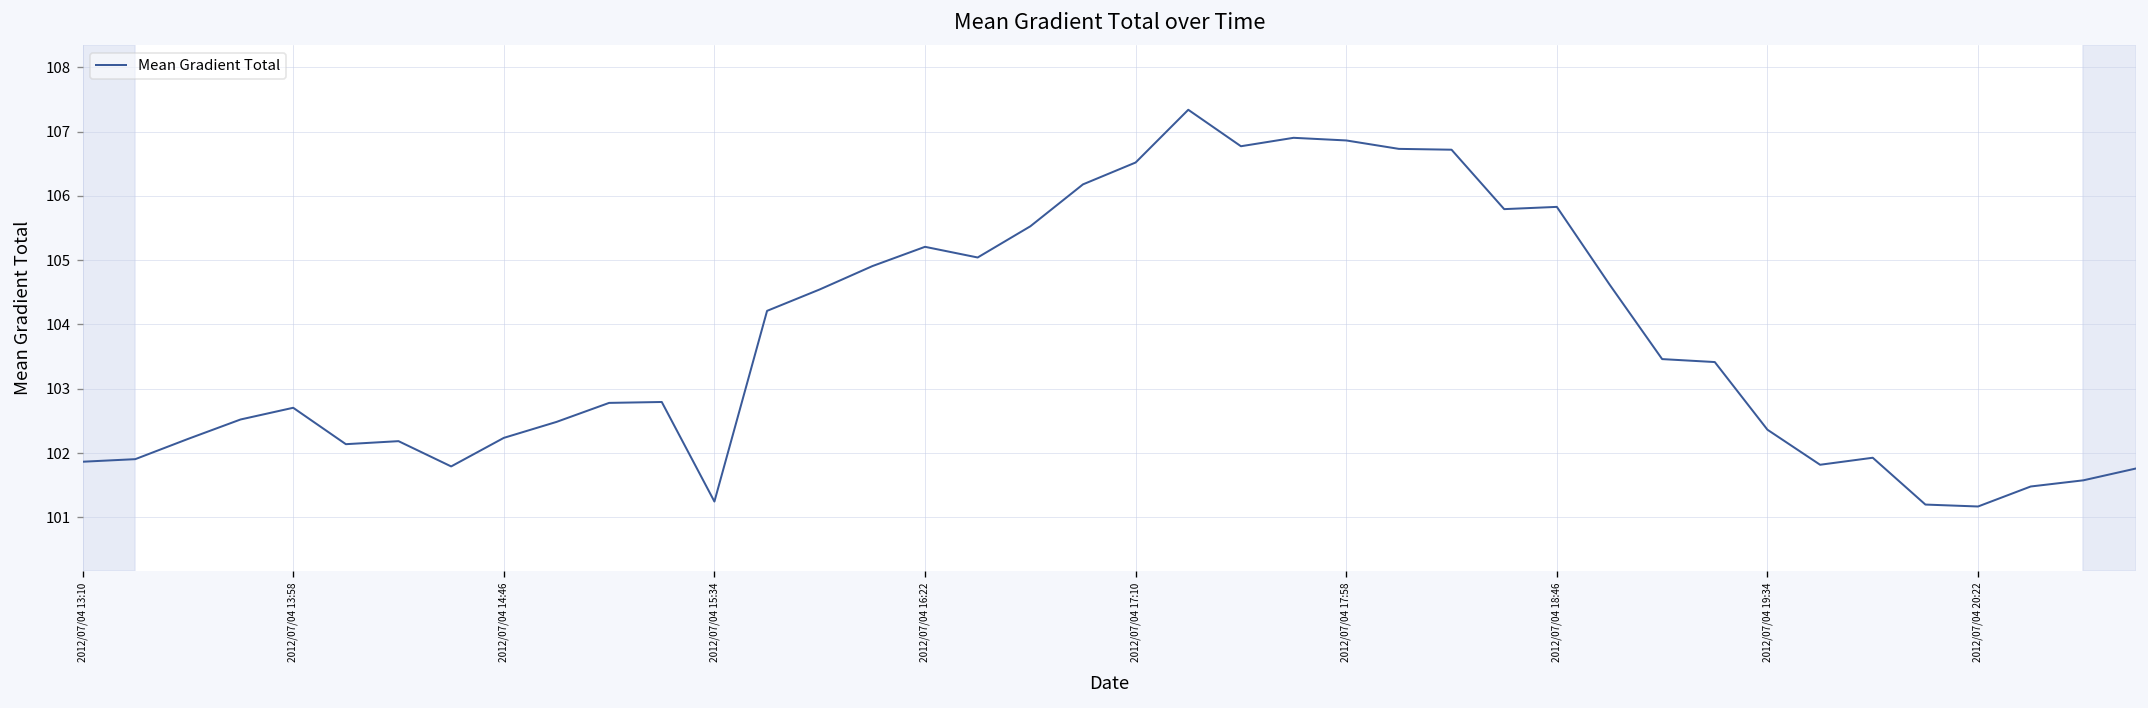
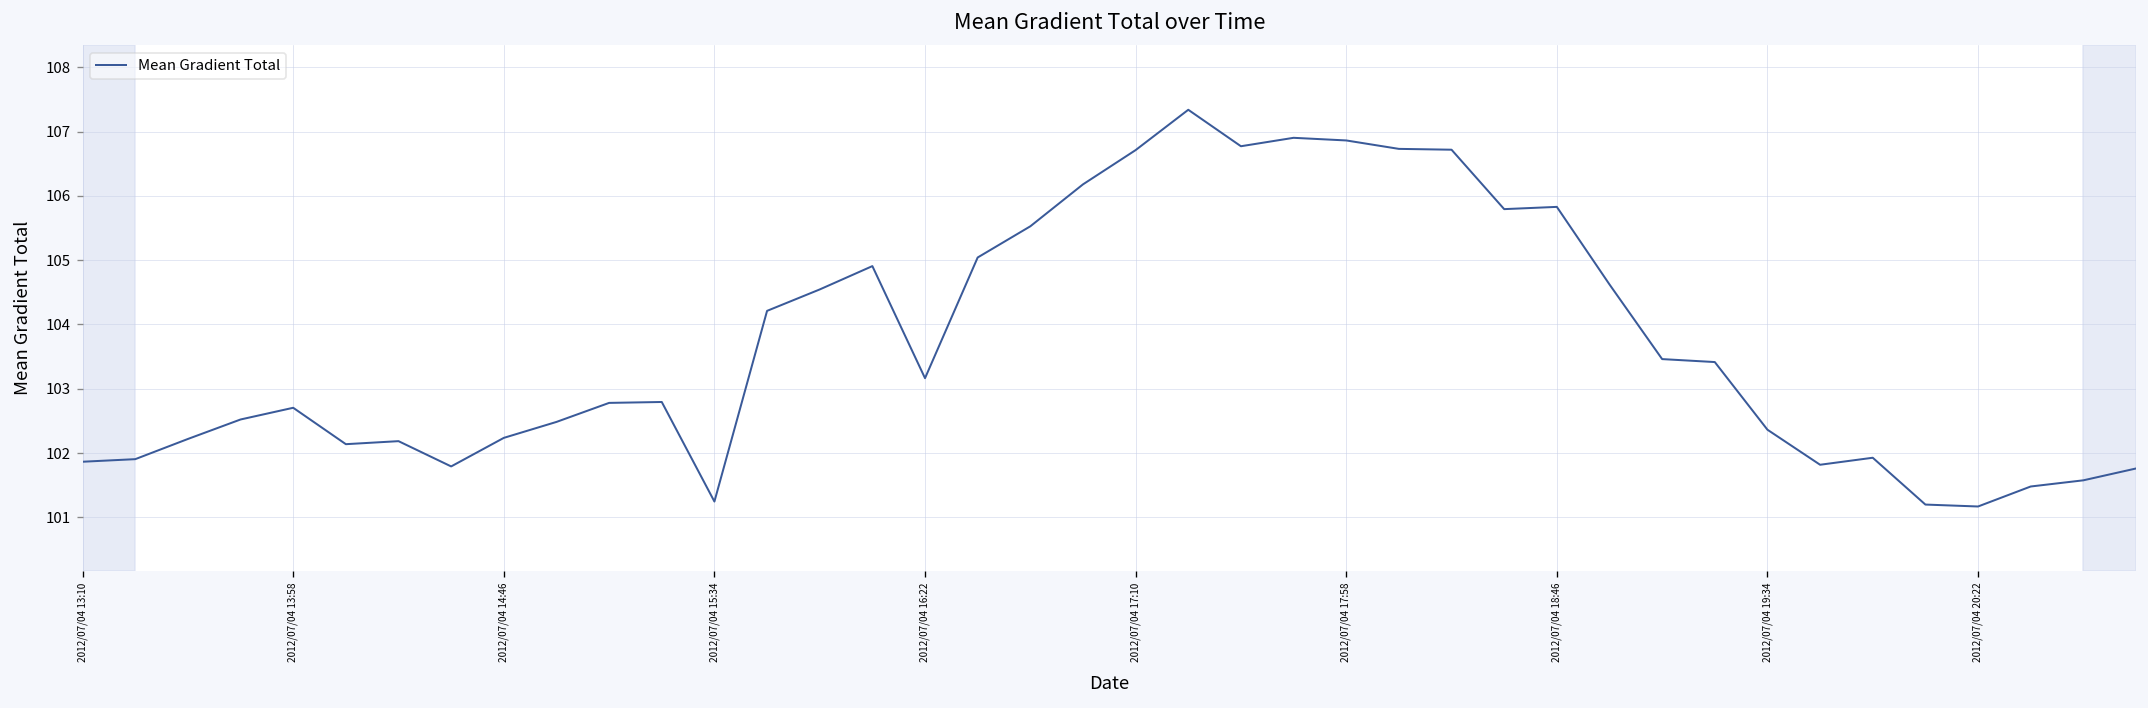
2012/07/04 16:22: 105.2 -> 103.2
2012/07/04 17:10: 106.5 -> 106.7
